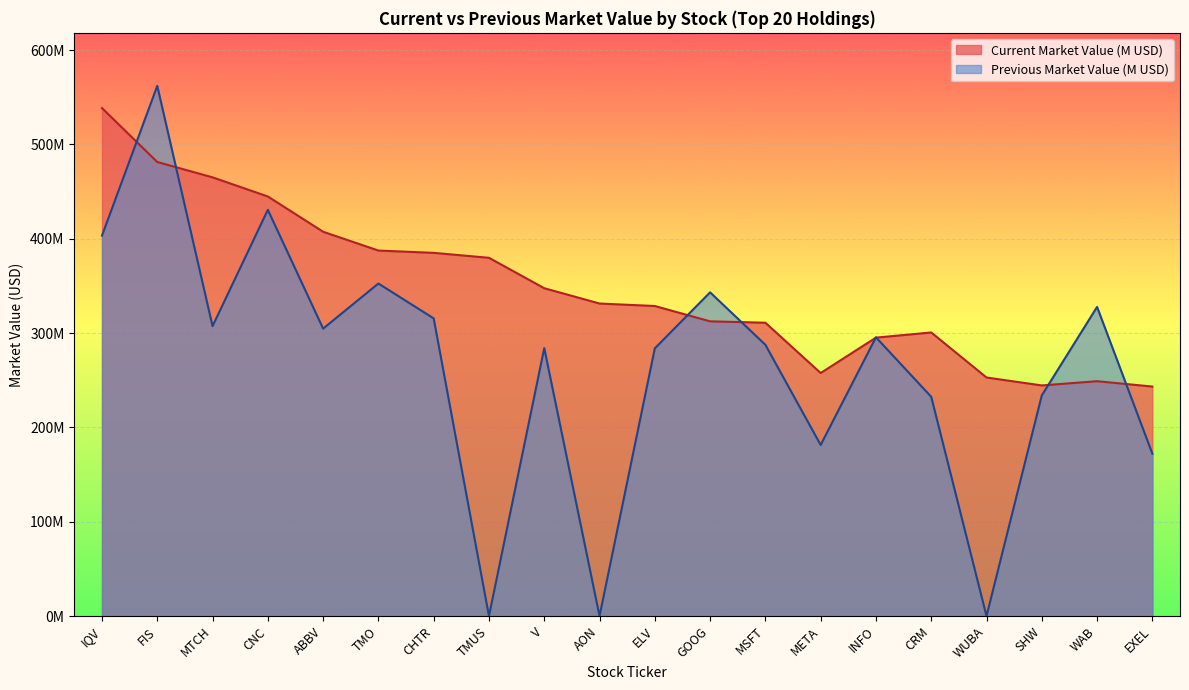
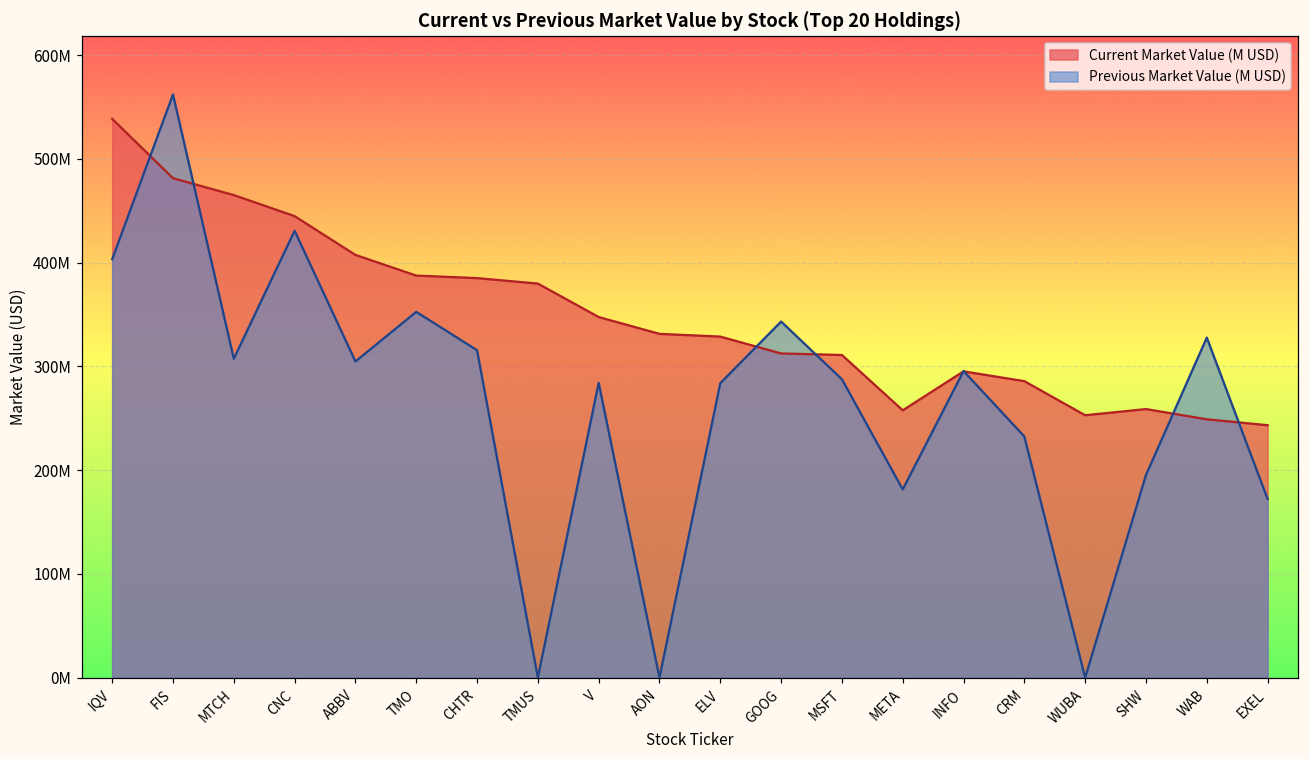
Current Market Value (M USD), CRM: 300000000 -> 290000000
Current Market Value (M USD), SHW: 240000000 -> 260000000
Previous Market Value (M USD), SHW: 230000000 -> 200000000
